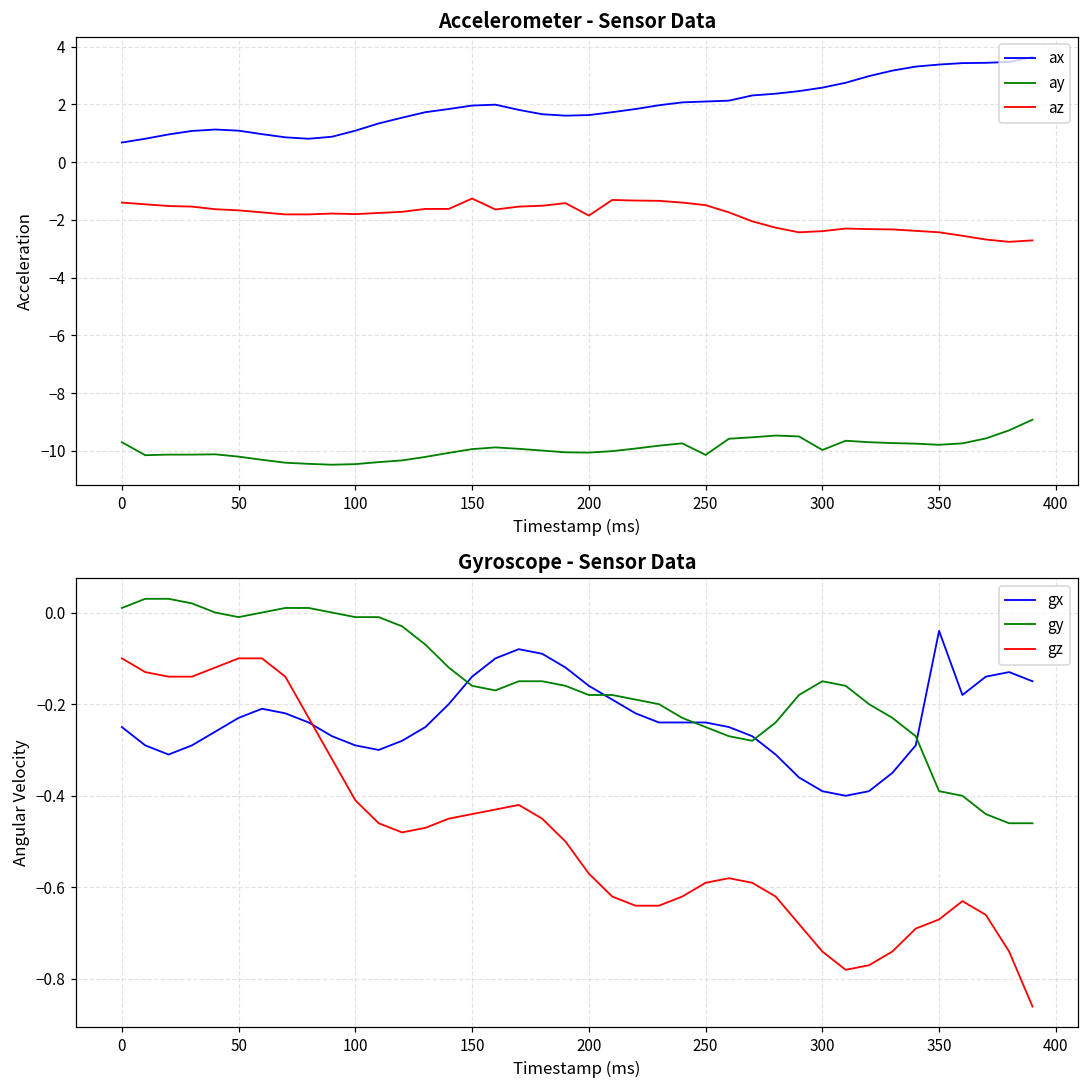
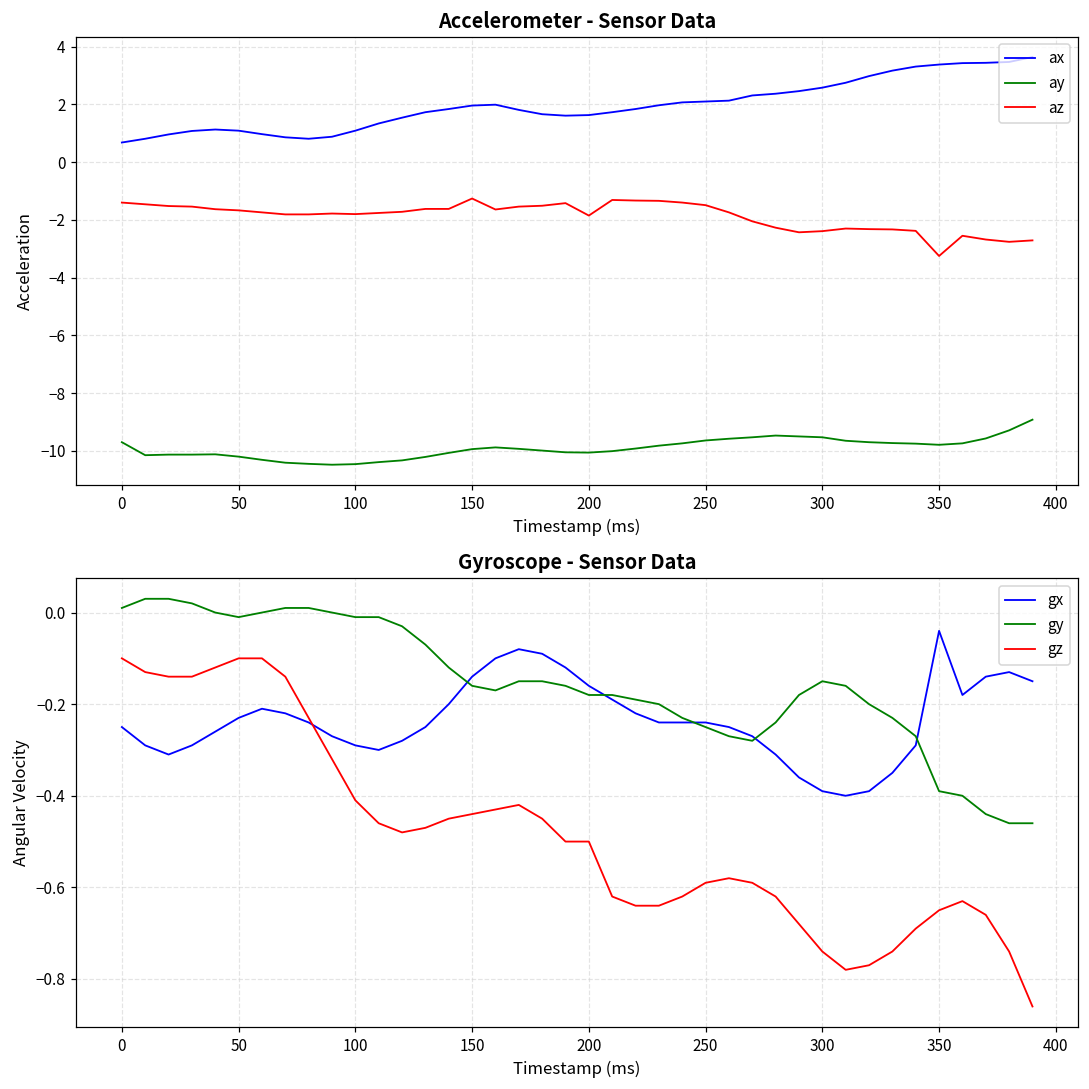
Accelerometer - Sensor Data, ay, 250: -10.1 -> -9.6
Accelerometer - Sensor Data, ay, 300: -10.0 -> -9.5
Accelerometer - Sensor Data, az, 350: -2.4 -> -3.3
Gyroscope - Sensor Data, gz, 200: -0.57 -> -0.50
Gyroscope - Sensor Data, gz, 350: -0.67 -> -0.65
